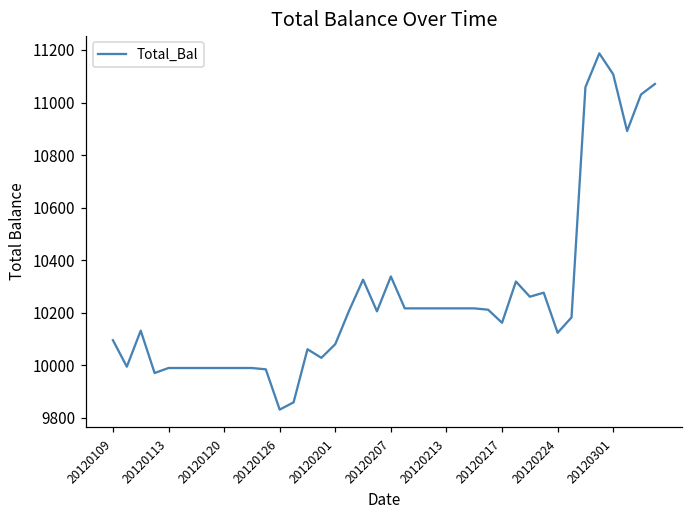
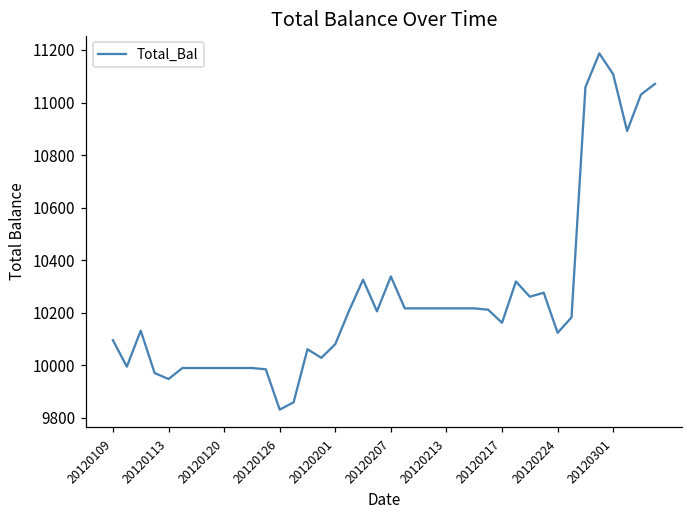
20120113: 9990 -> 9950
